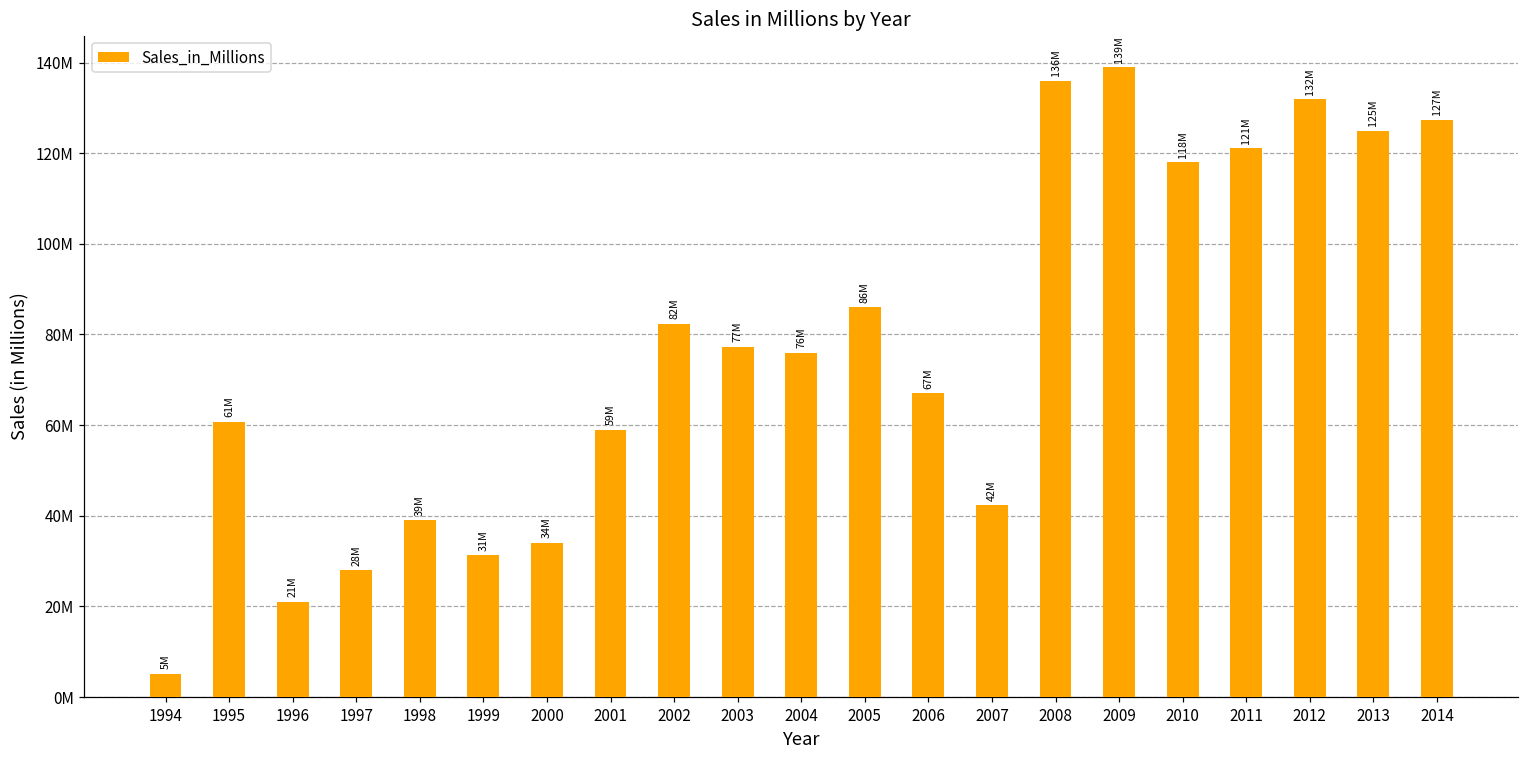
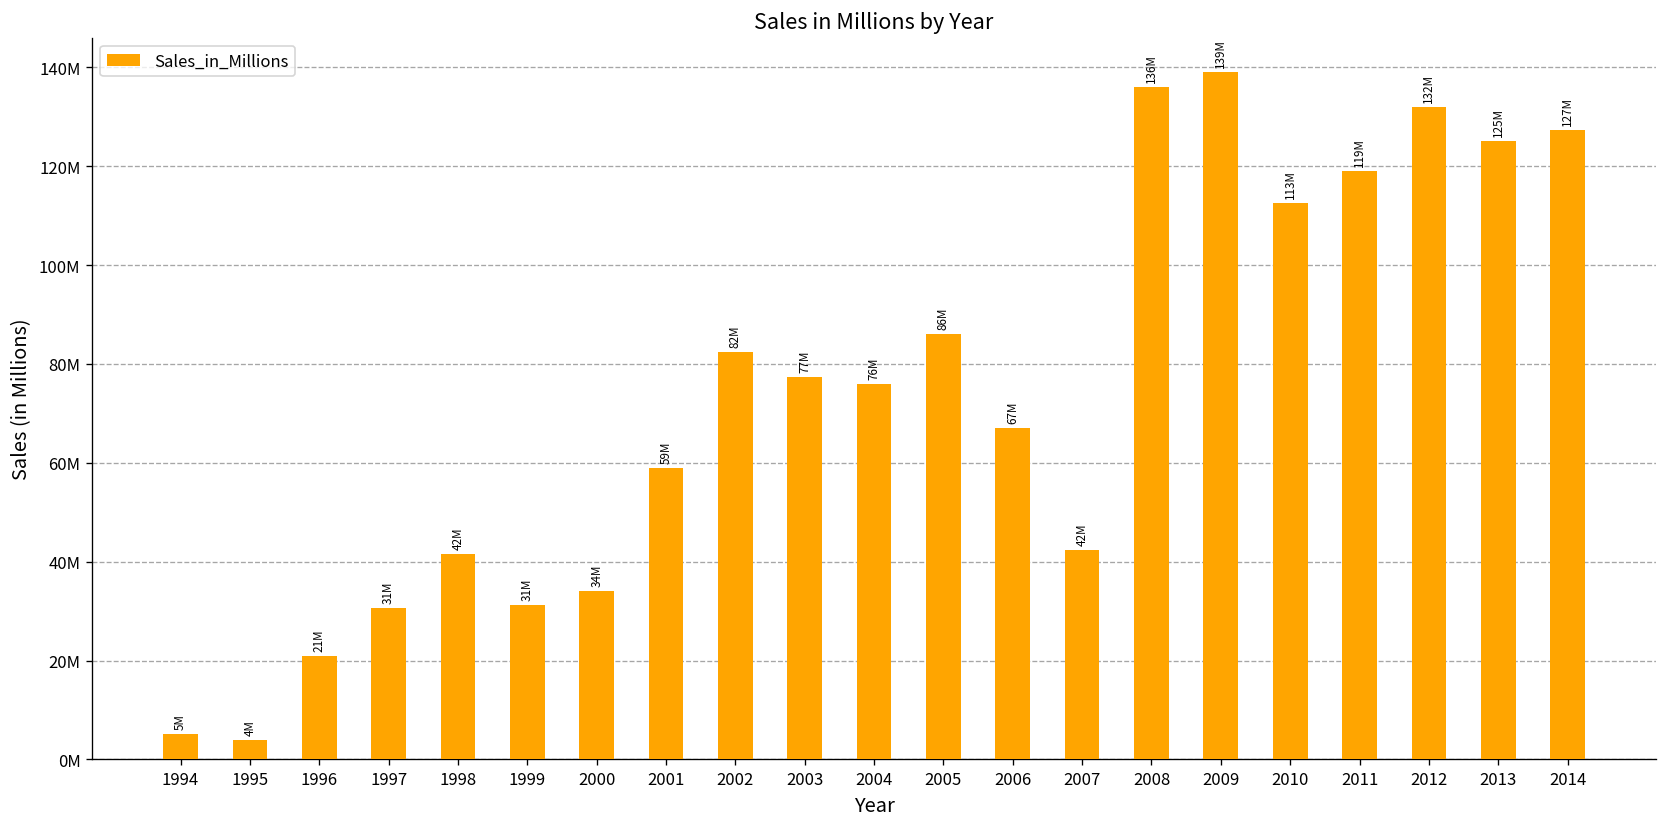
1995: 61M -> 4M
1997: 28M -> 31M
1998: 39M -> 42M
2010: 118M -> 113M
2011: 121M -> 119M
